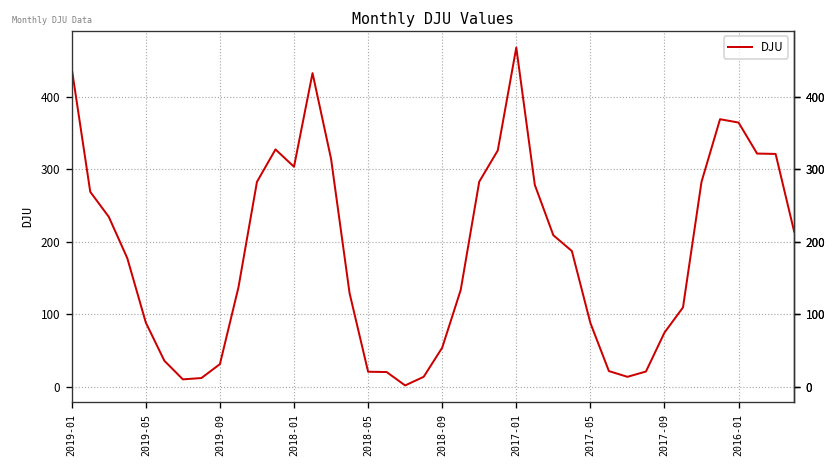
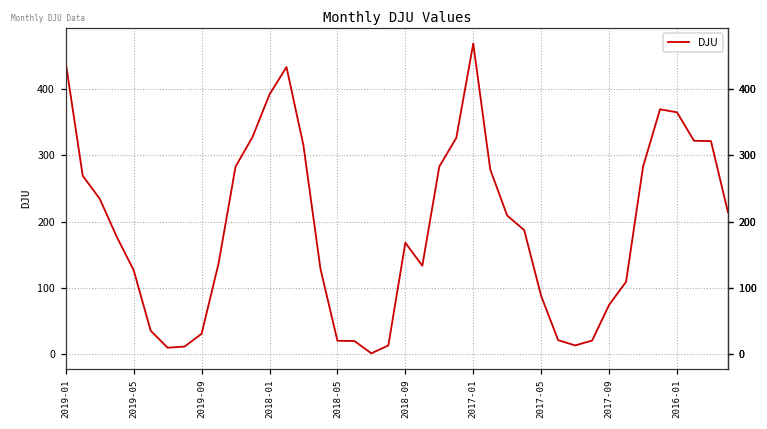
2019-05: 90 -> 130
2018-01: 300 -> 390
2018-09: 50 -> 170
